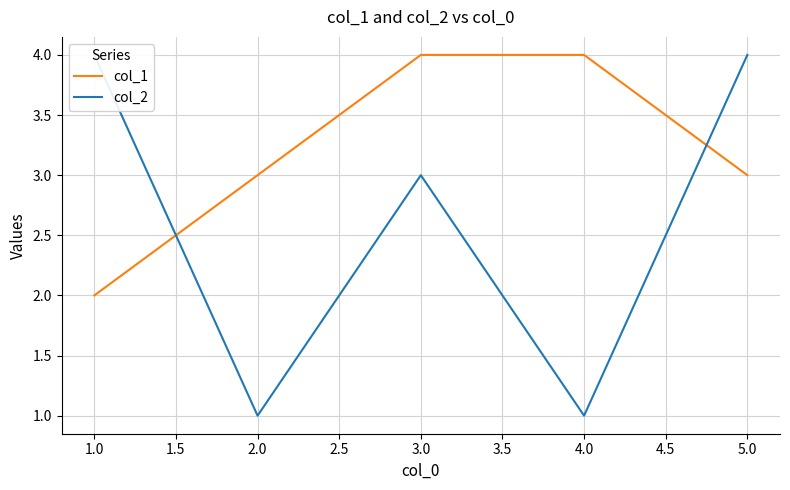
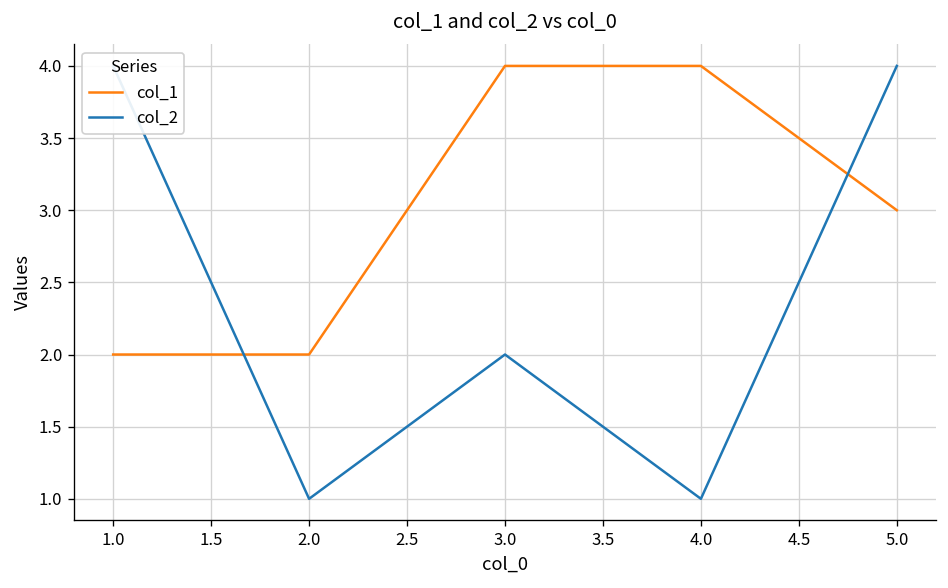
col_1, 2.0: 3 -> 2
col_2, 3.0: 3 -> 2
